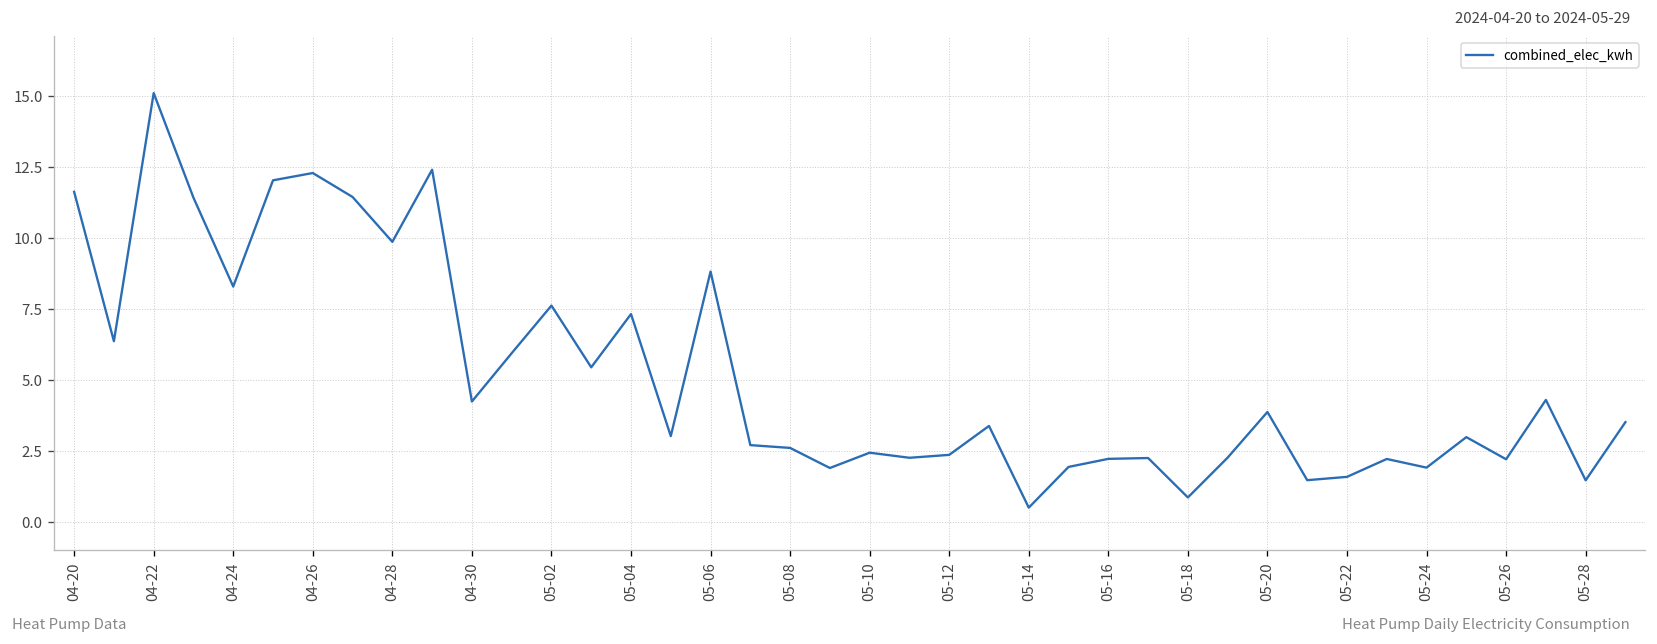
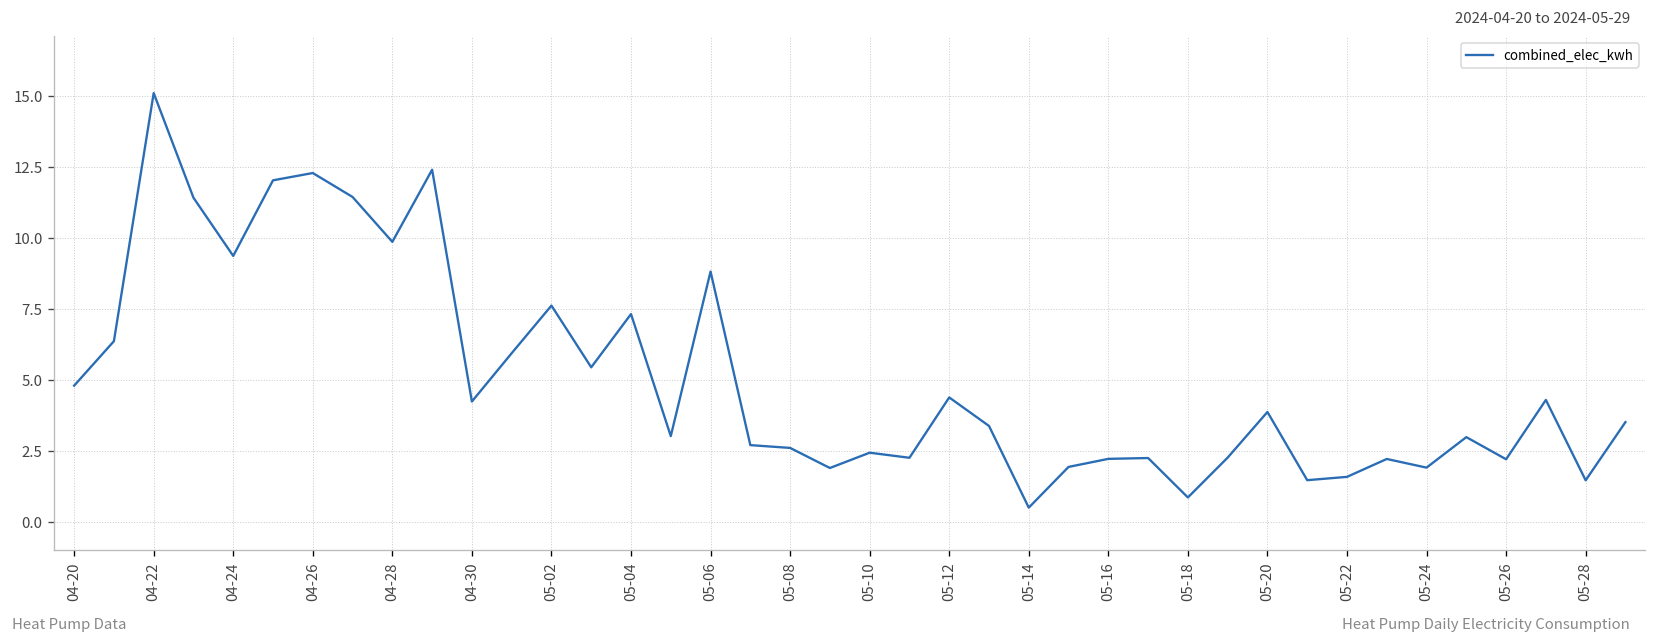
04-20: 11.6 -> 4.8
04-24: 8.3 -> 9.4
05-12: 2.4 -> 4.4
